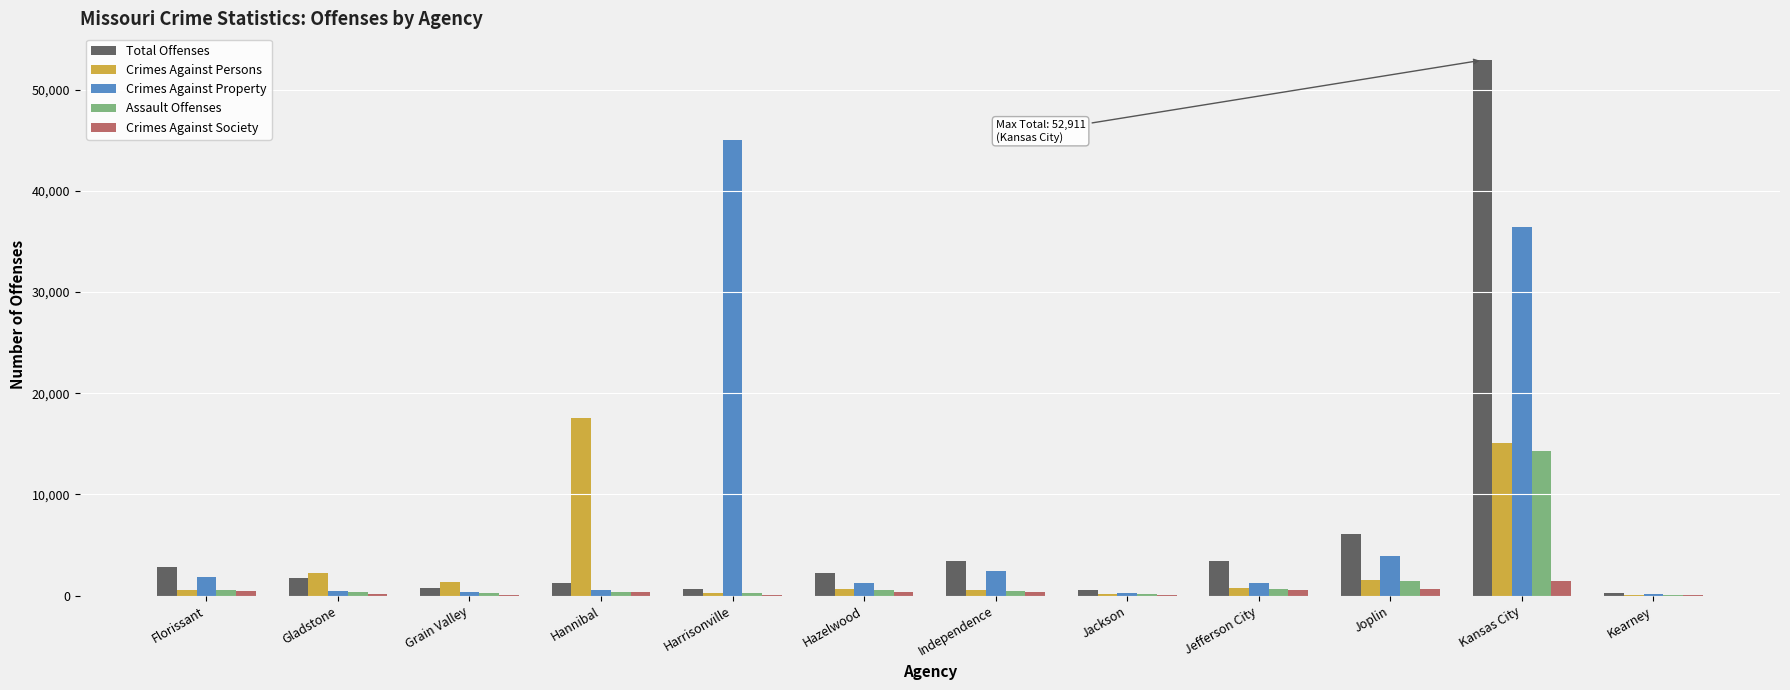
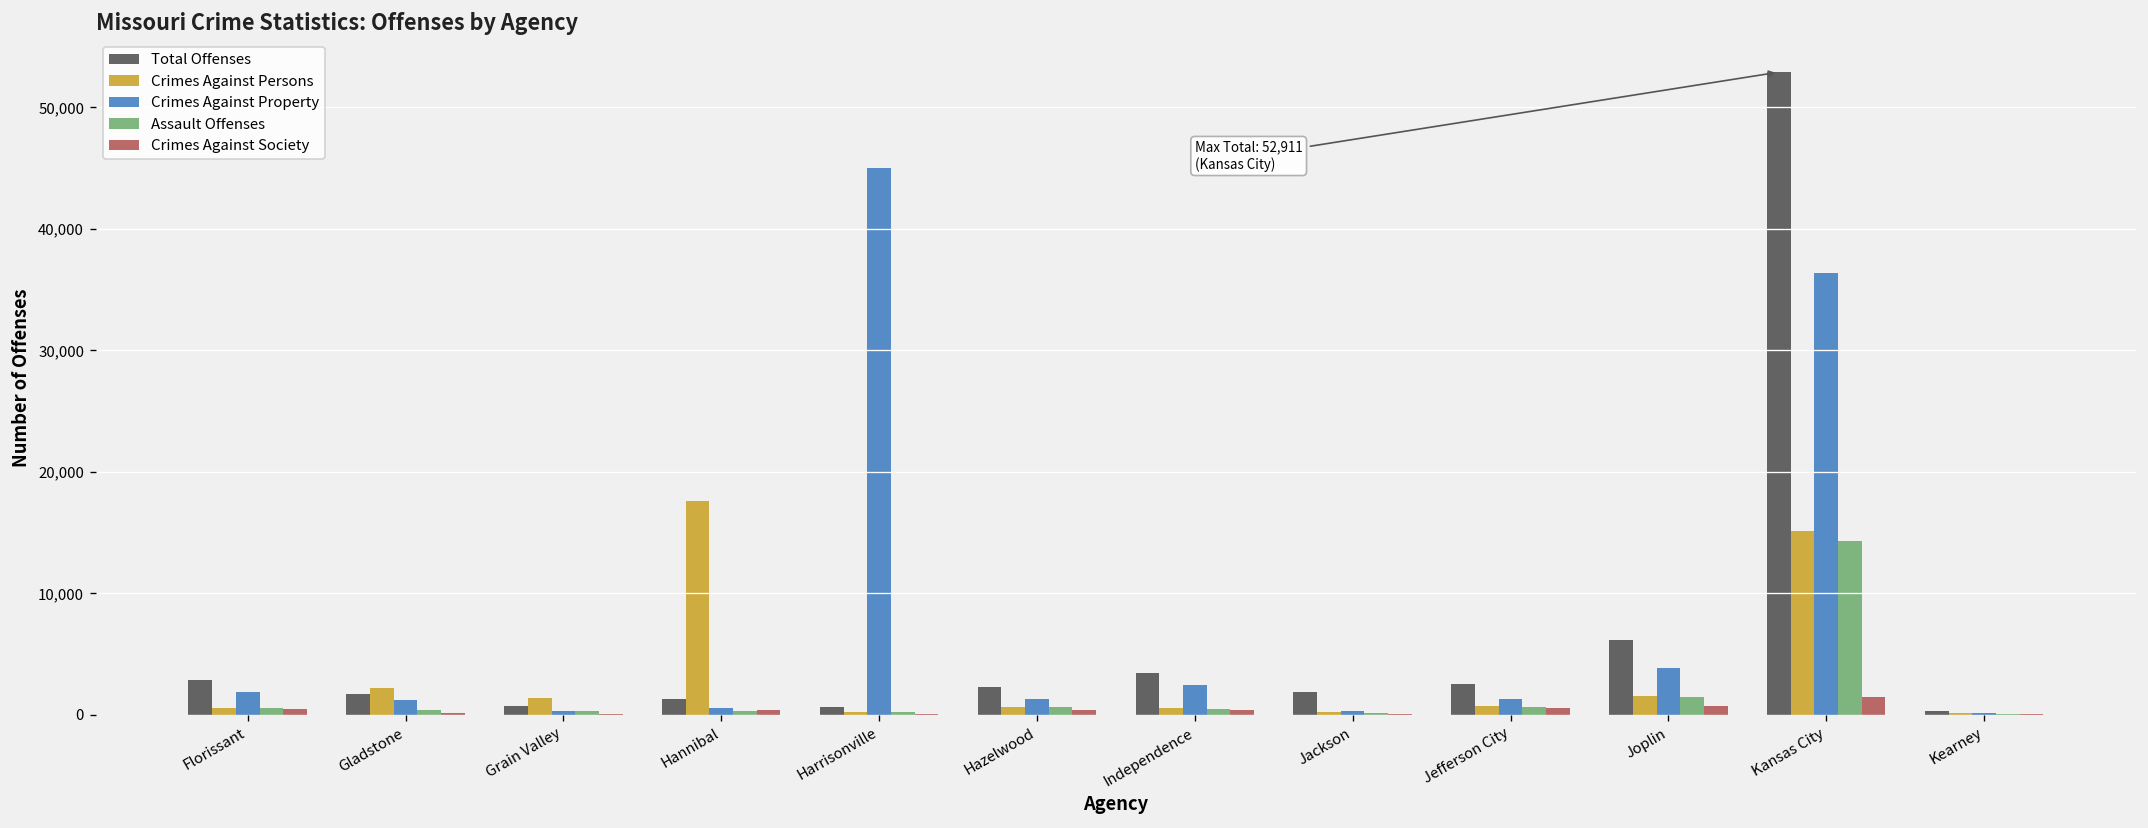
Crimes Against Property, Gladstone: 400 -> 1,200
Total Offenses, Jackson: 600 -> 1,800
Total Offenses, Jefferson City: 3,400 -> 2,600
